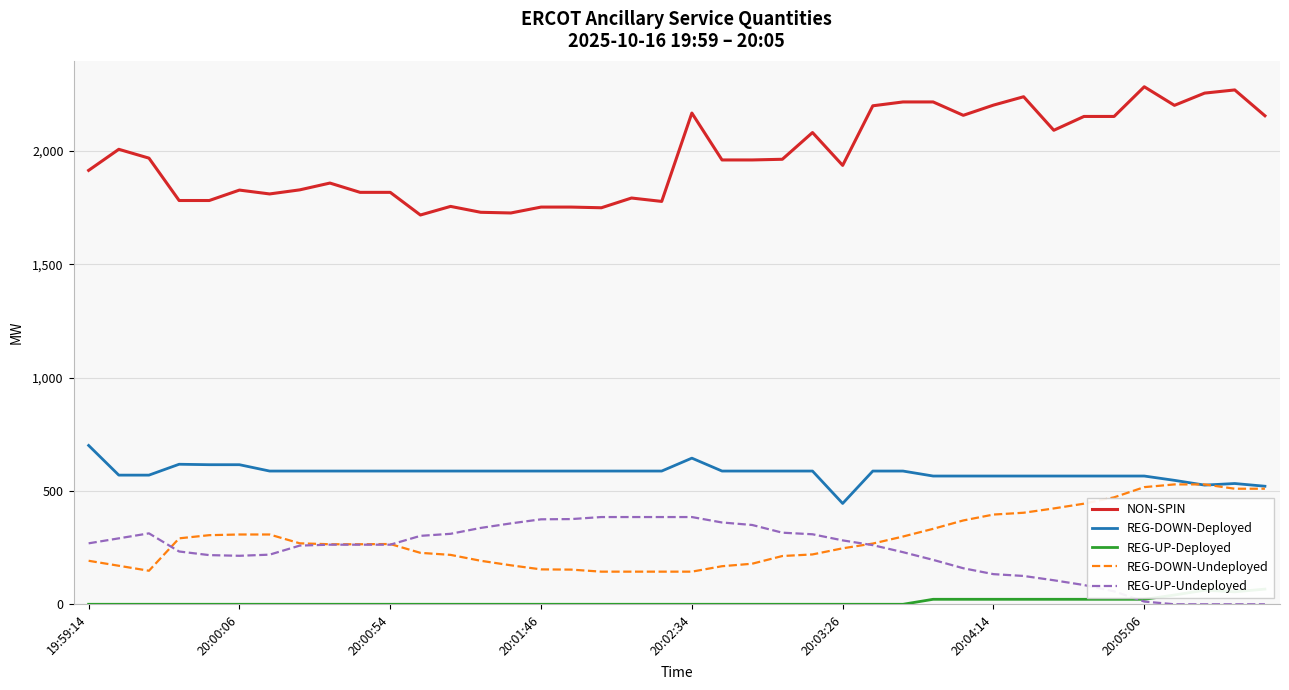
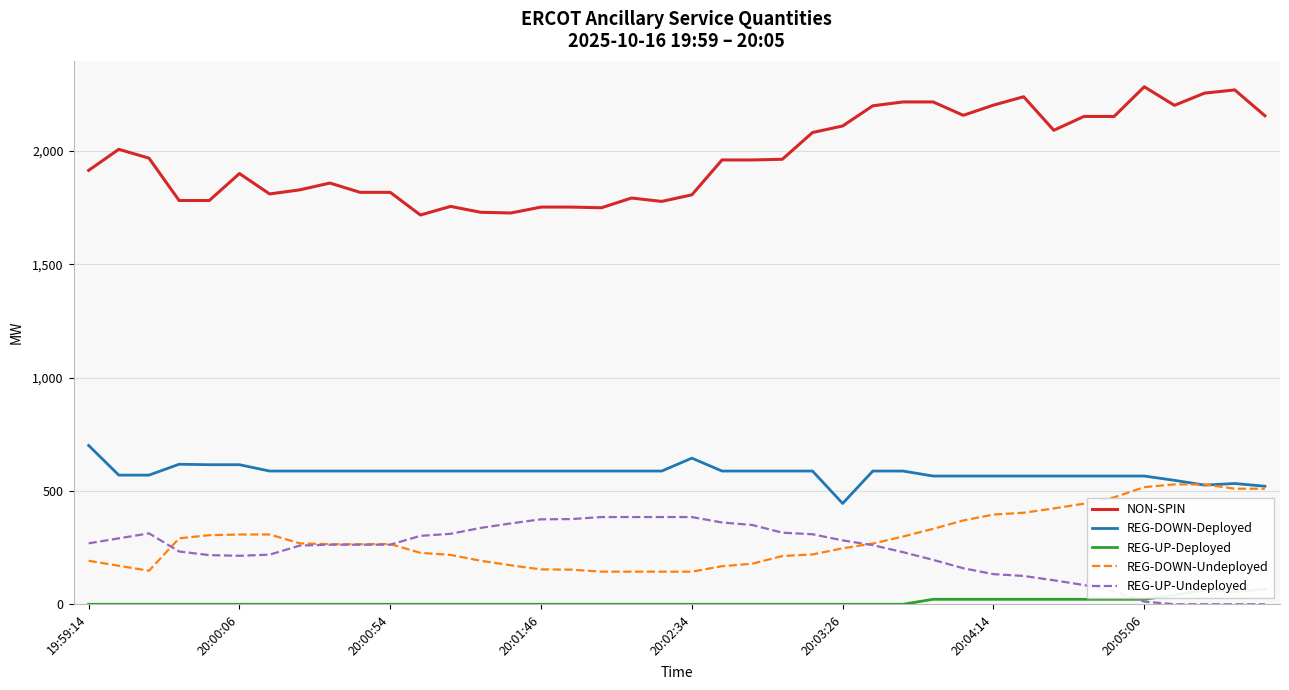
NON-SPIN, 20:00:06: 1,830 -> 1,900
NON-SPIN, 20:02:34: 2,170 -> 1,810
NON-SPIN, 20:03:26: 1,940 -> 2,110
